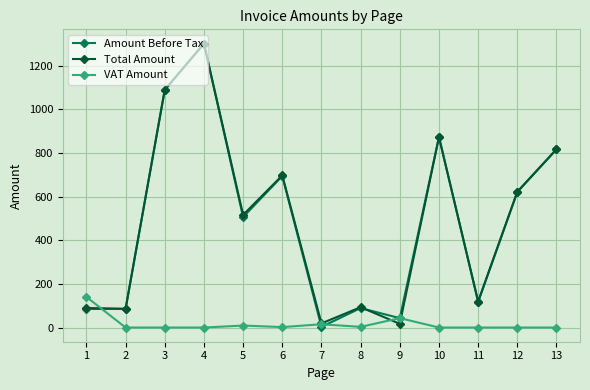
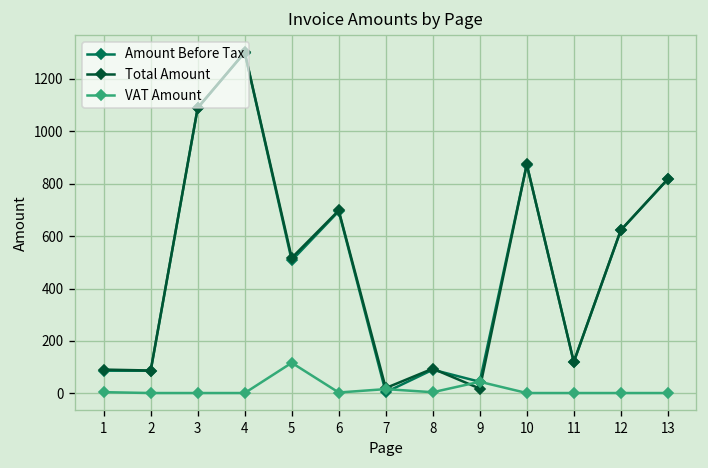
VAT Amount, 1: 140 -> 0
VAT Amount, 5: 10 -> 120
